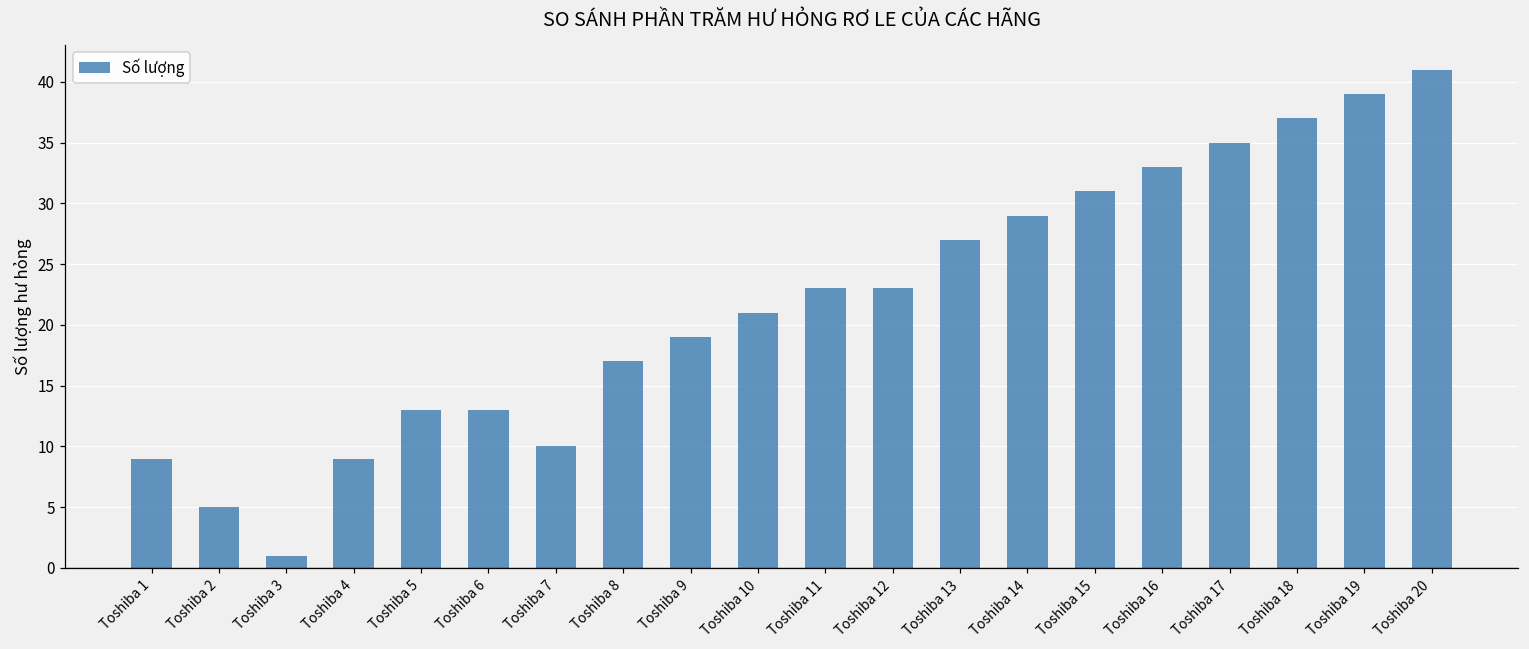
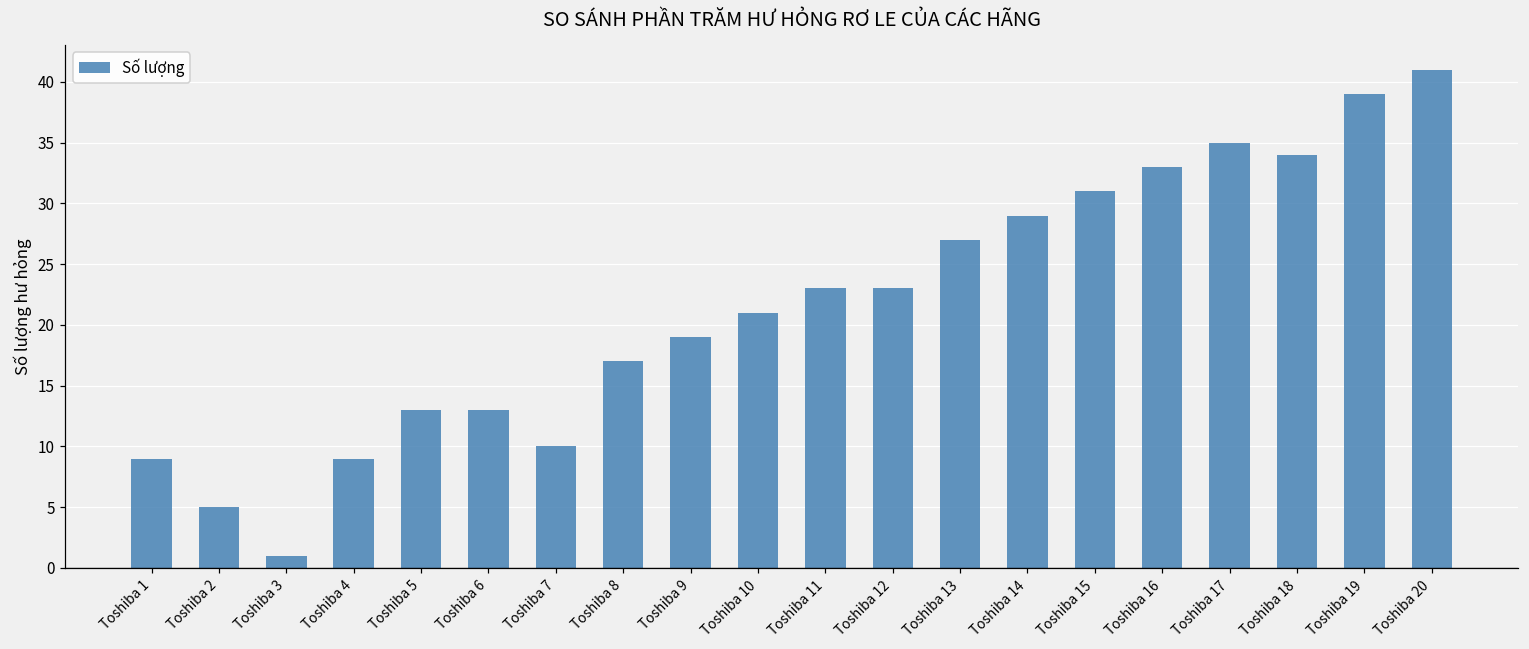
Toshiba 18: 37 -> 34
